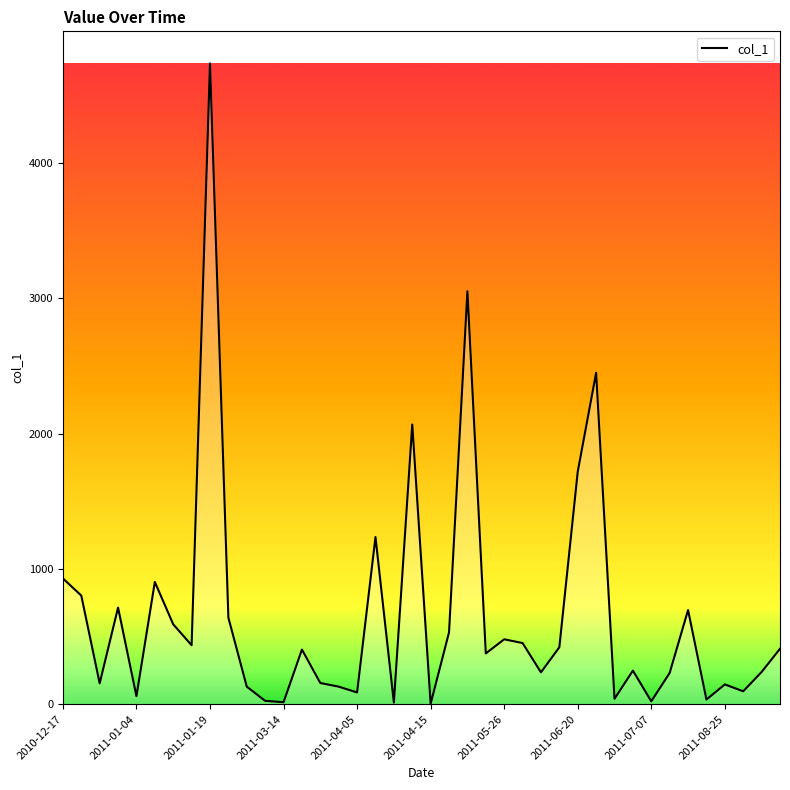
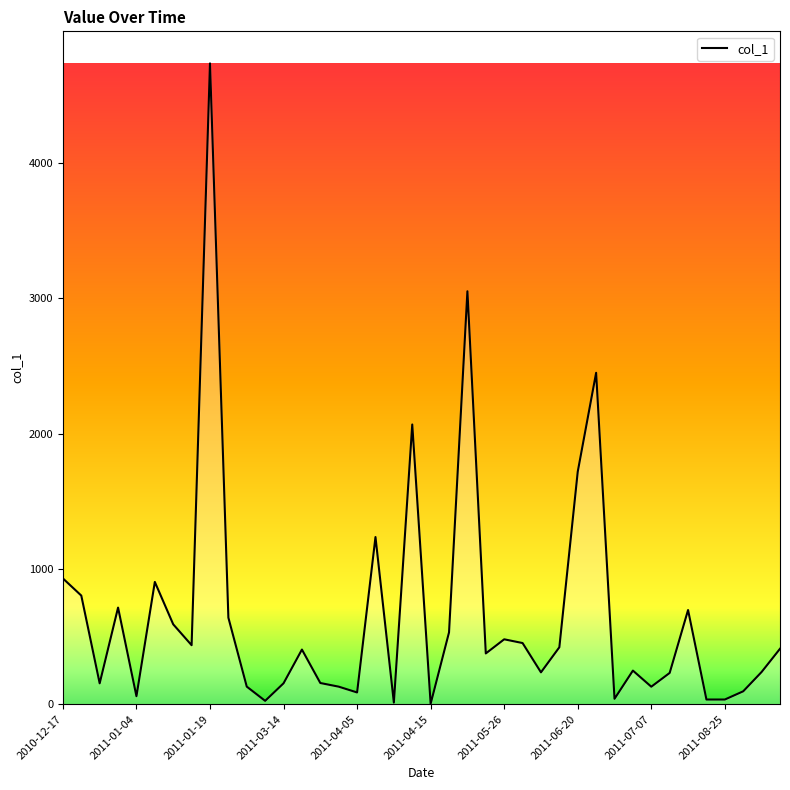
2011-03-14: 20 -> 150
2011-07-07: 20 -> 130
2011-08-25: 150 -> 40
